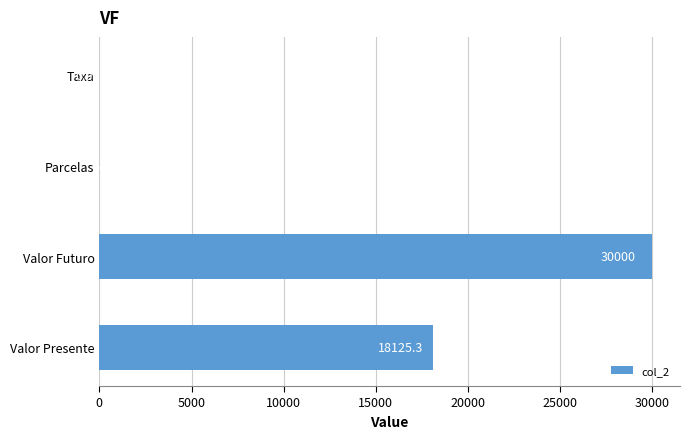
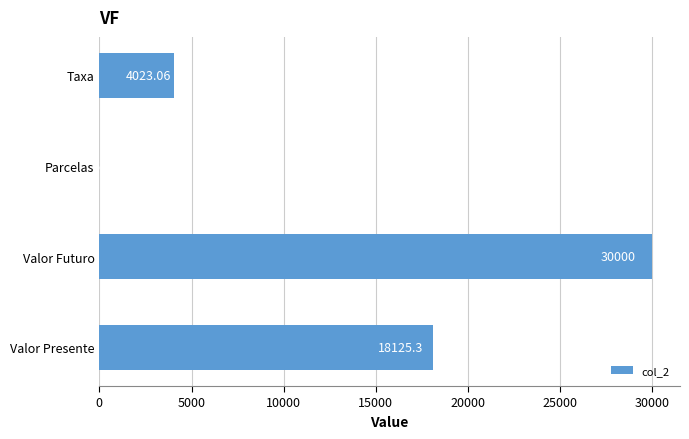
Taxa: 0 -> 4000
